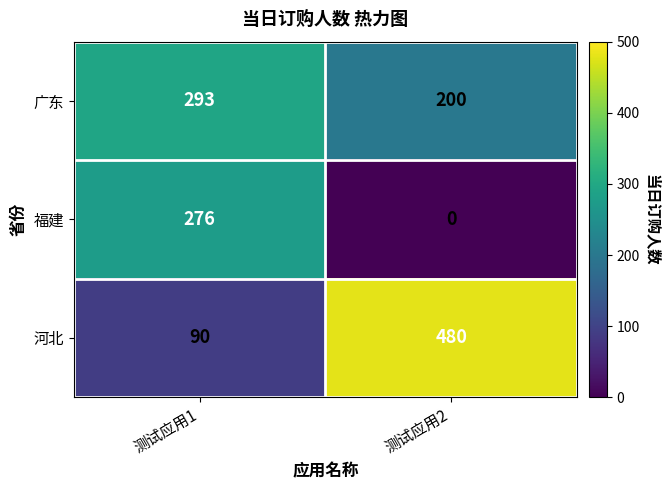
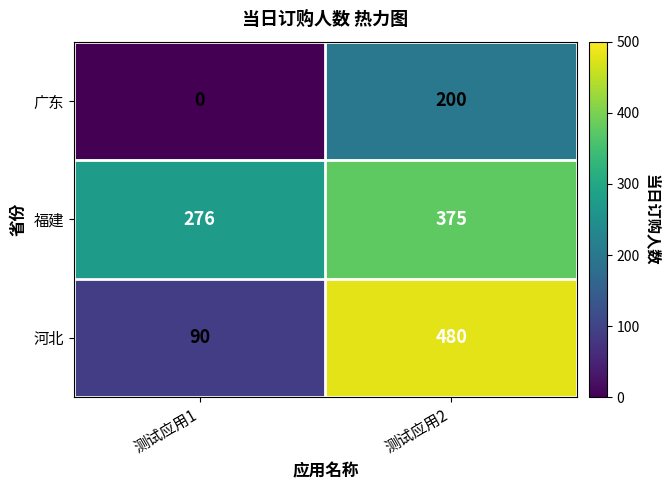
广东, 测试应用1: 293 -> 0
福建, 测试应用2: 0 -> 375
